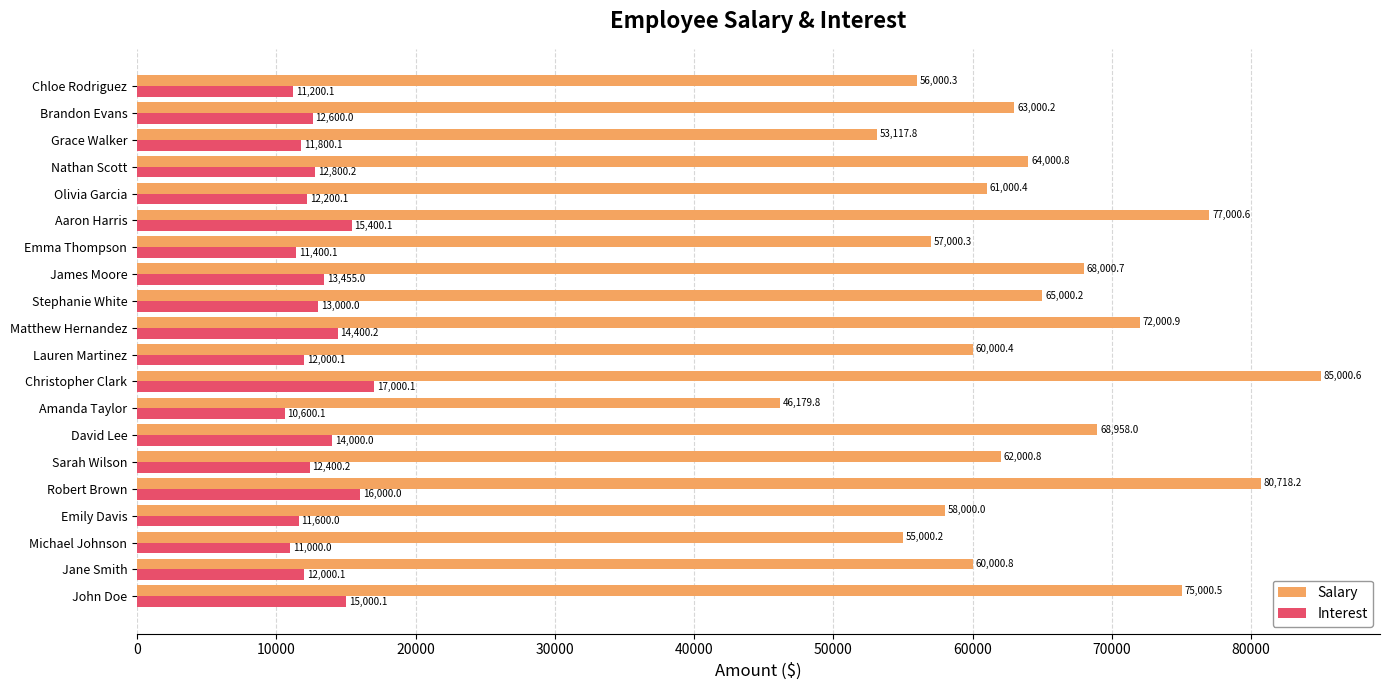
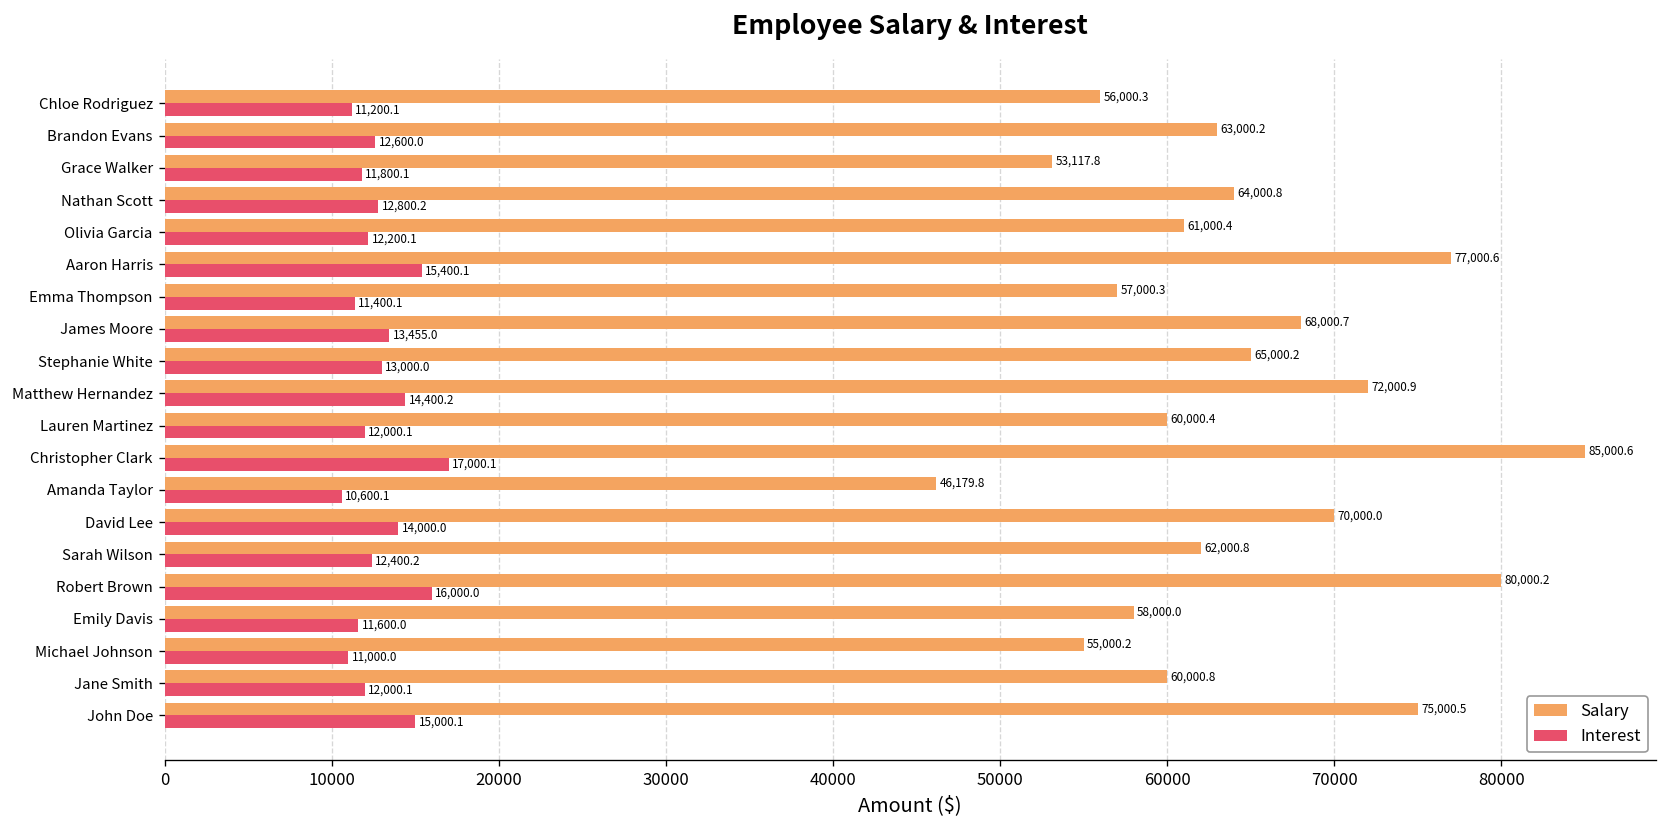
Salary, David Lee: 68,958.0 -> 70,000.0
Salary, Robert Brown: 80,718.2 -> 80,000.2
